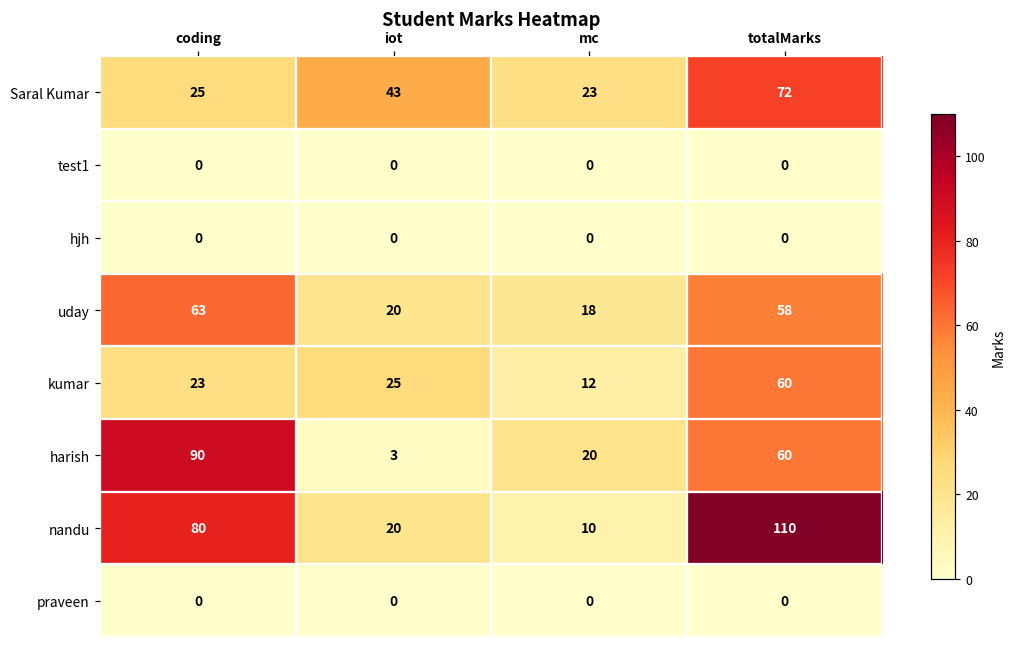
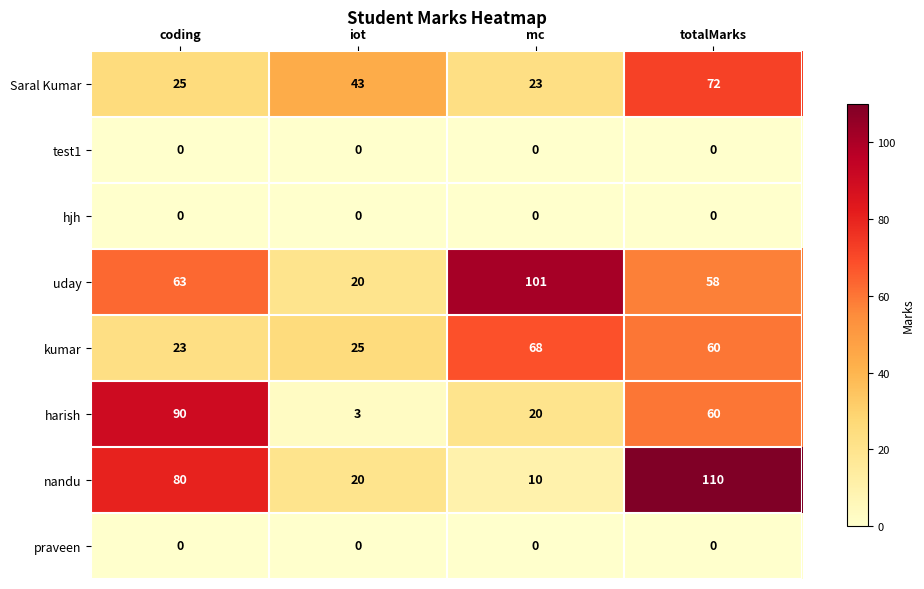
uday, mc: 18 -> 101
kumar, mc: 12 -> 68
